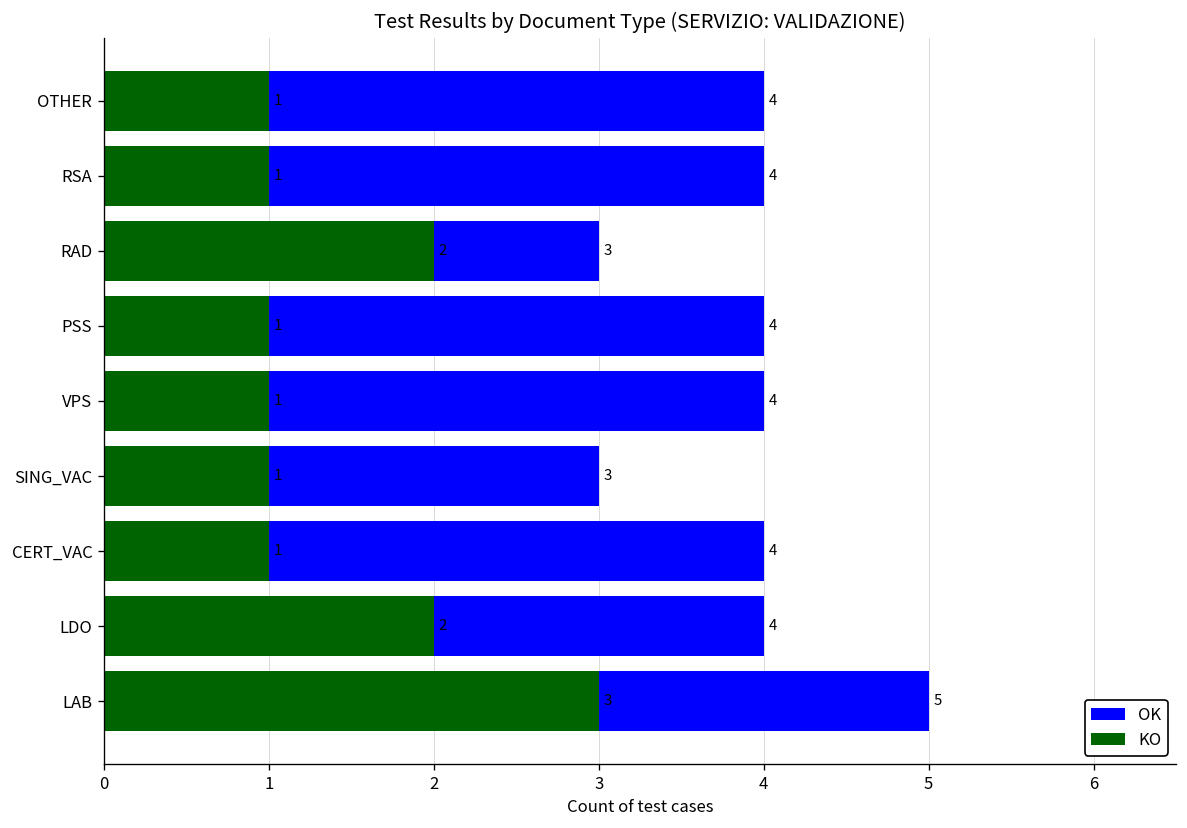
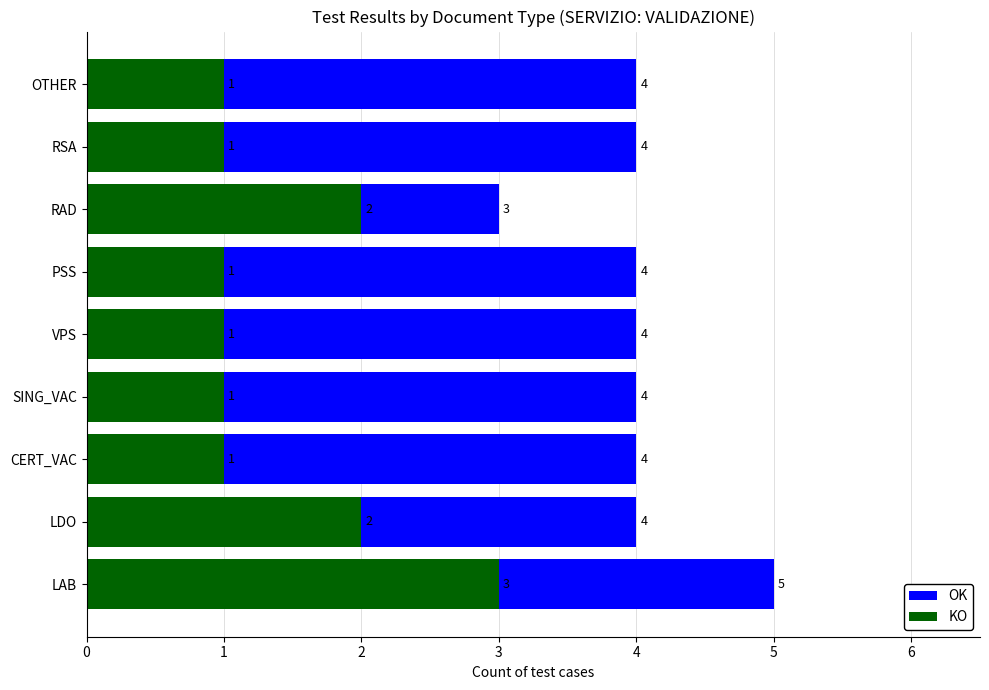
OK, SING_VAC: 3 -> 4
